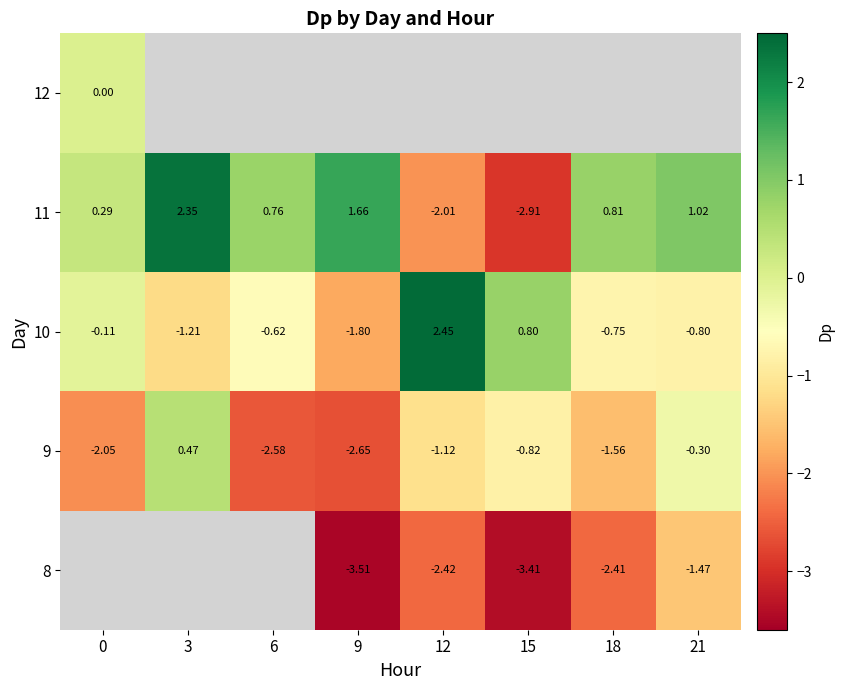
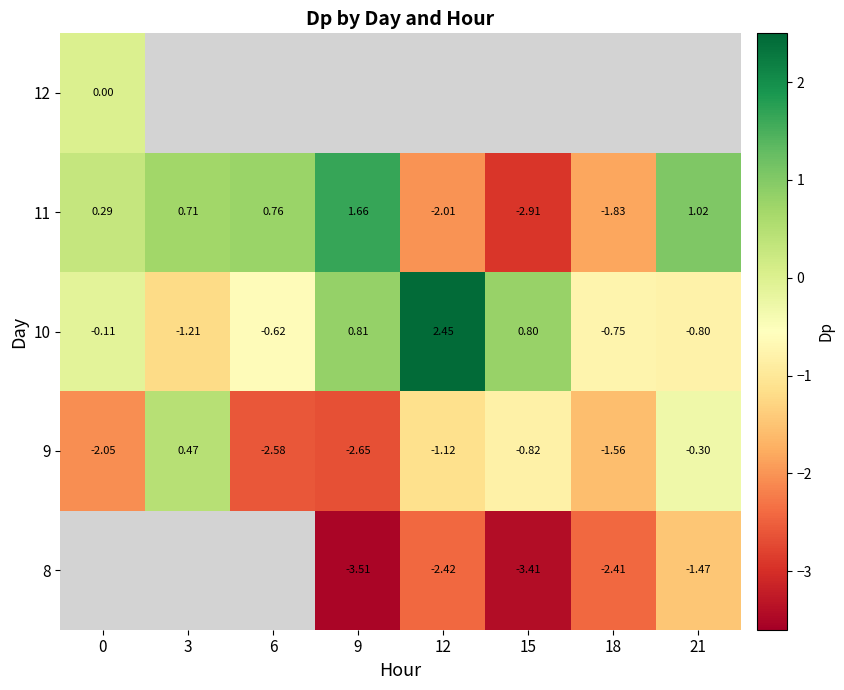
11, 3: 2.35 -> 0.71
11, 18: 0.81 -> -1.83
10, 9: -1.80 -> 0.81
